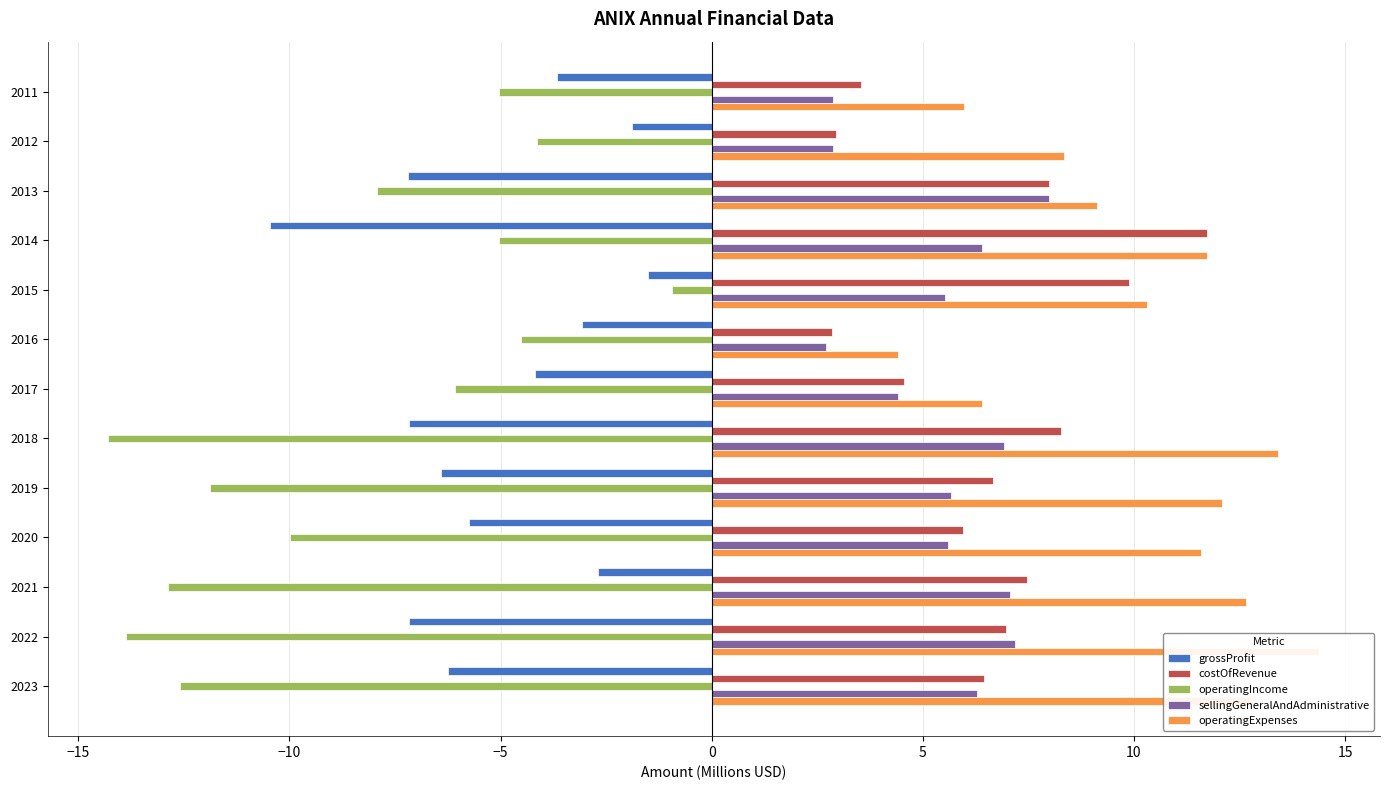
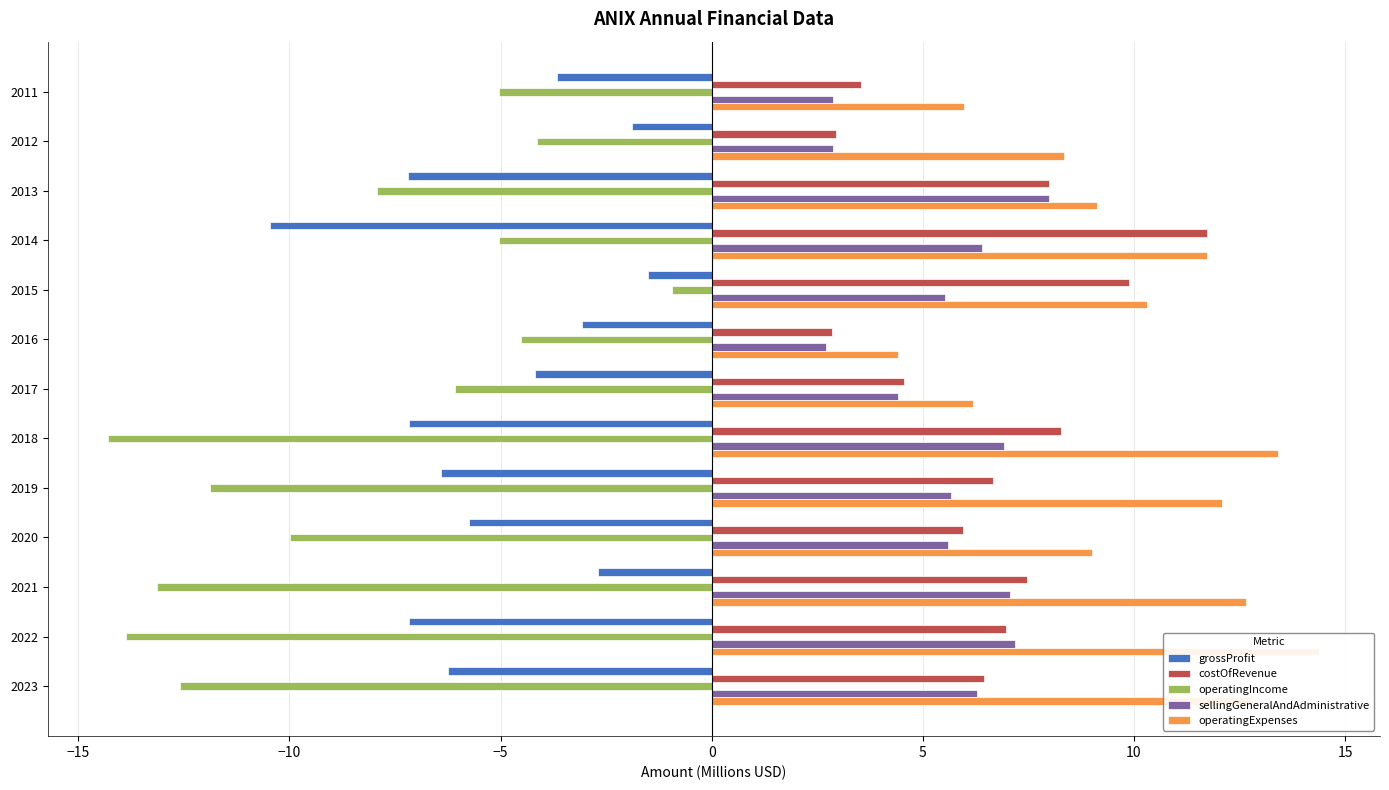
operatingExpenses, 2017: 6.4 -> 6.2
operatingExpenses, 2020: 11.6 -> 9.0
operatingIncome, 2021: -12.9 -> -13.1
